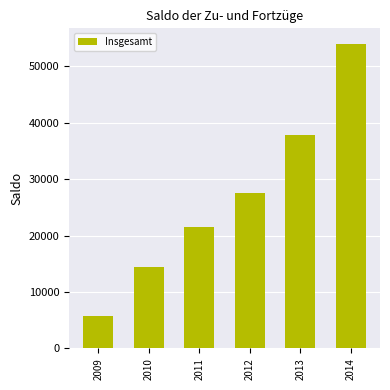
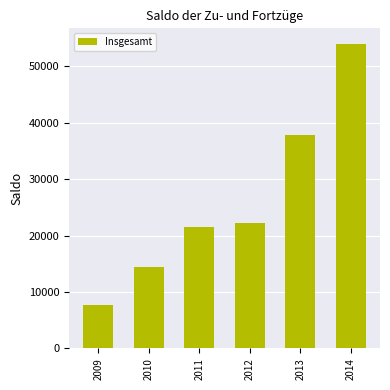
2009: 6000 -> 8000
2012: 28000 -> 22000
